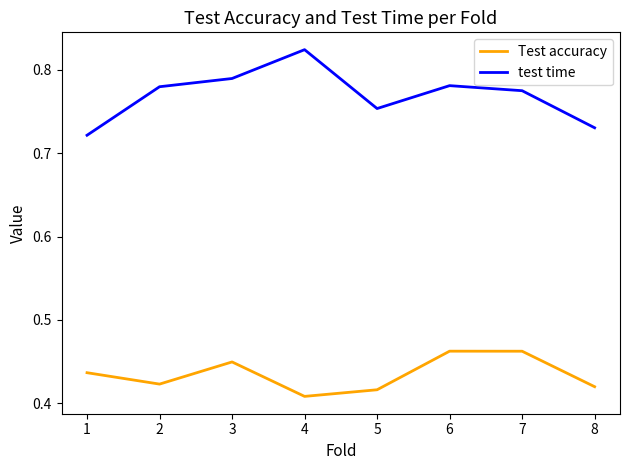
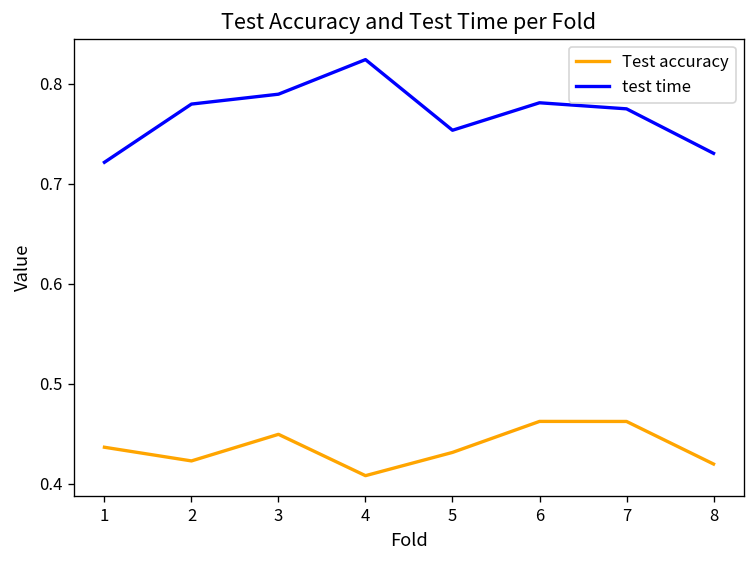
Test accuracy, 5: 0.42 -> 0.43
